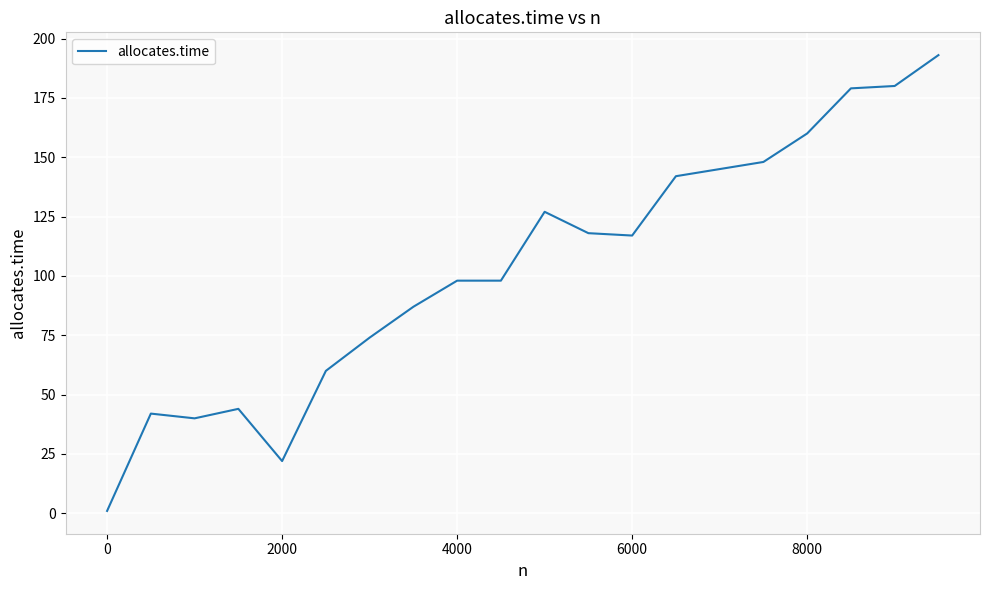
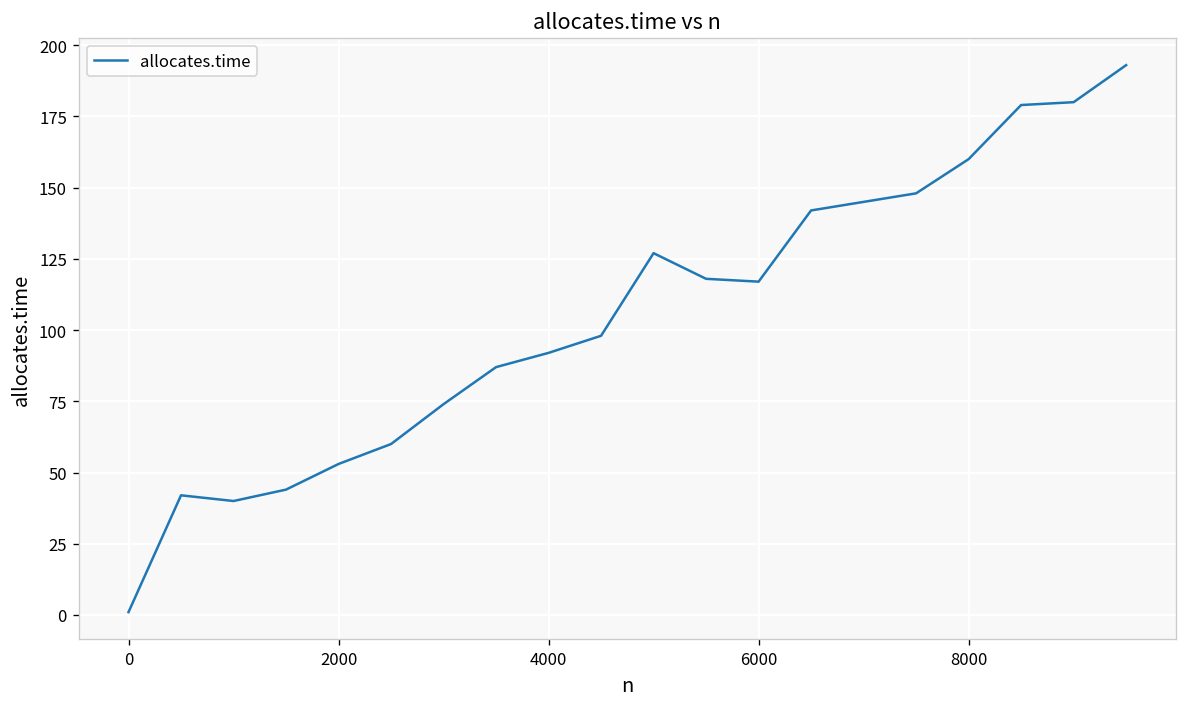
2000: 22 -> 53
4000: 98 -> 92
